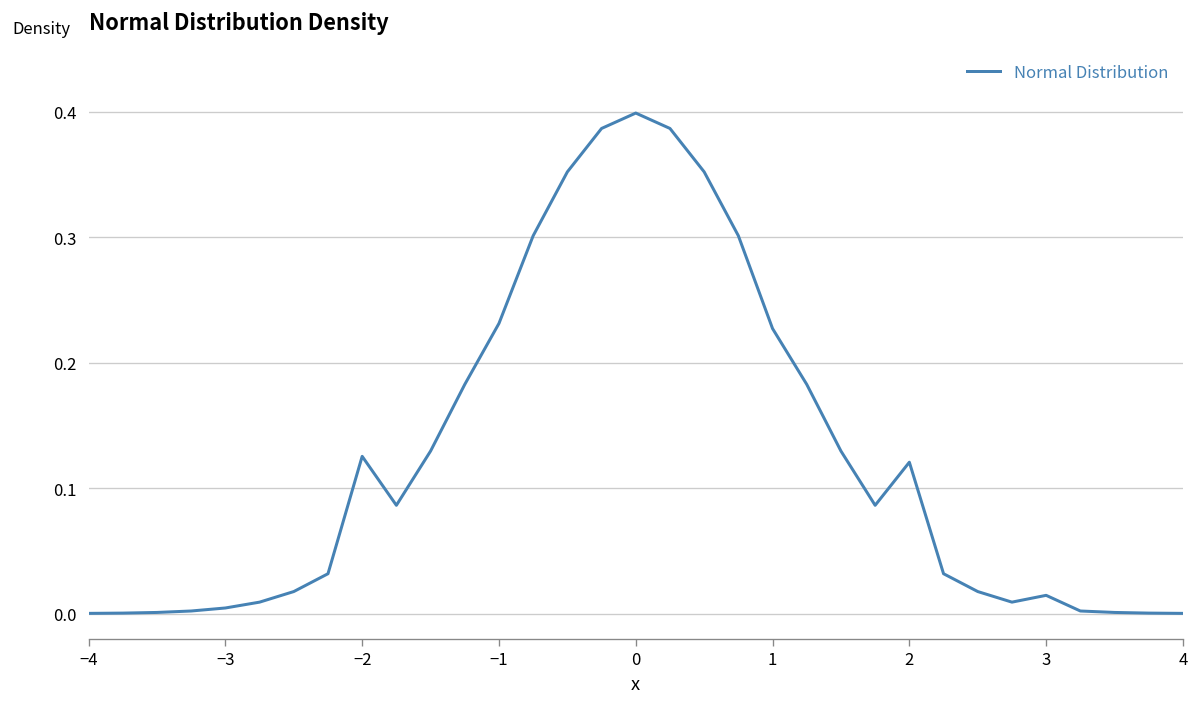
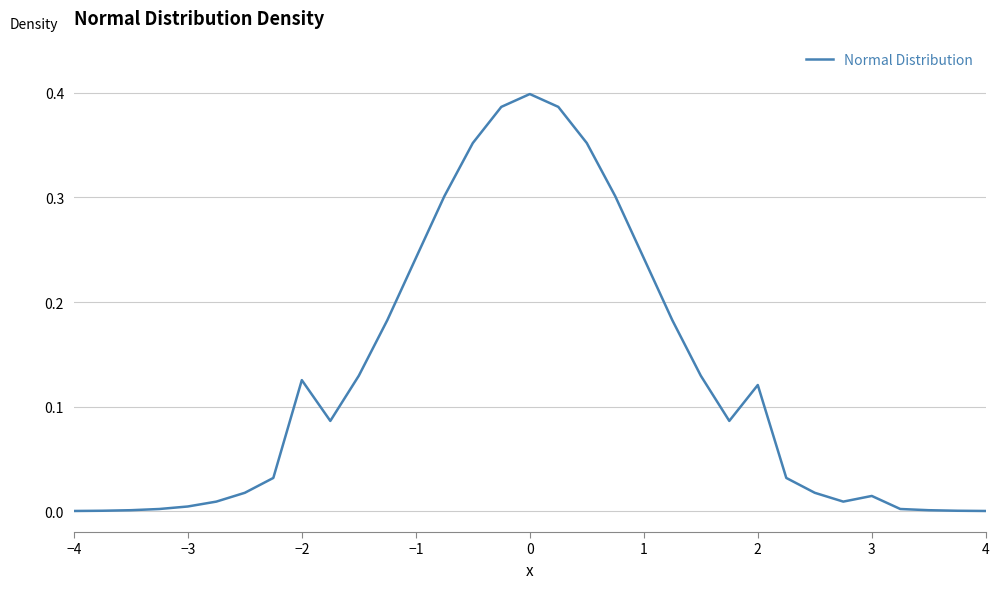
−1: 0.231 -> 0.242
1: 0.227 -> 0.242
